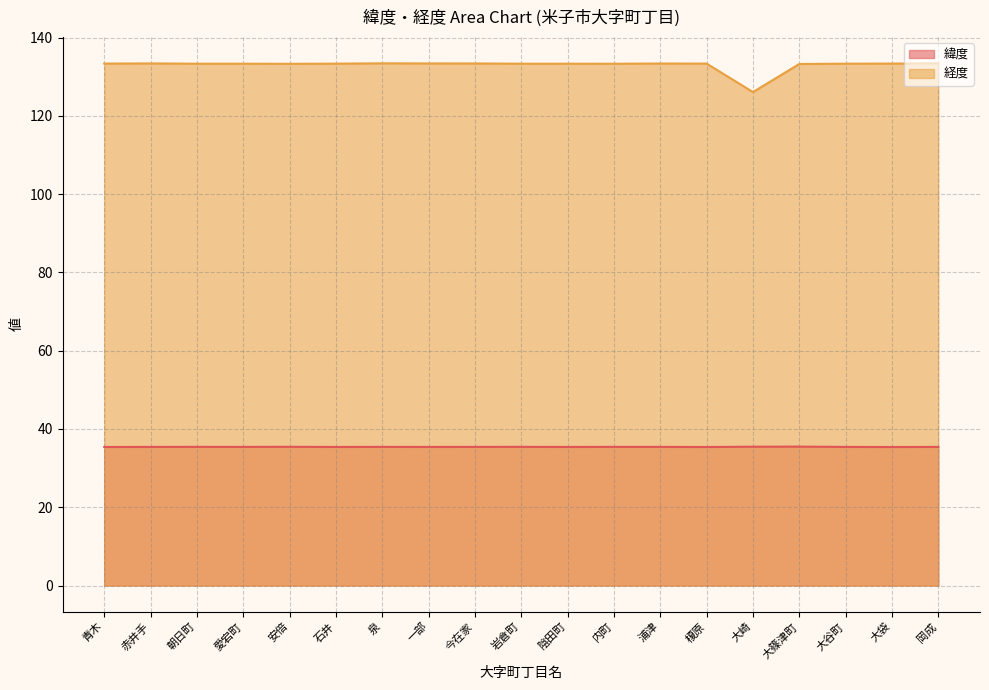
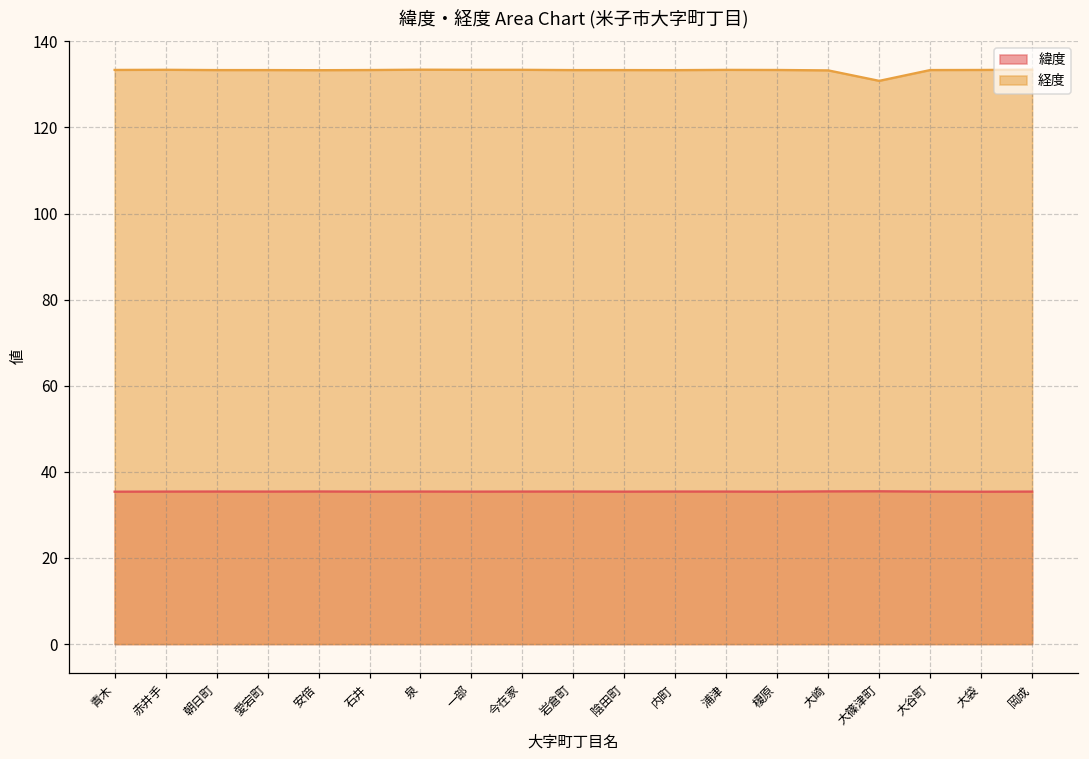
経度, 大崎: 126 -> 133
経度, 大篠津町: 133 -> 131
